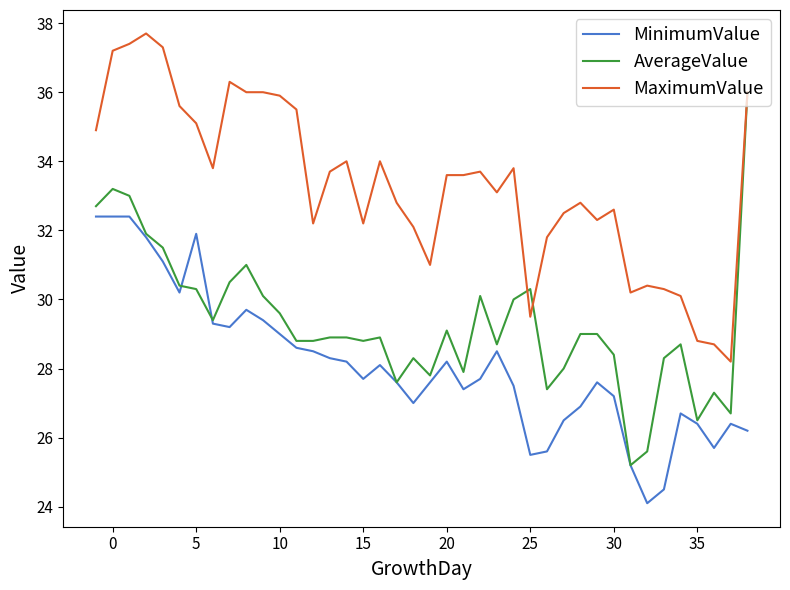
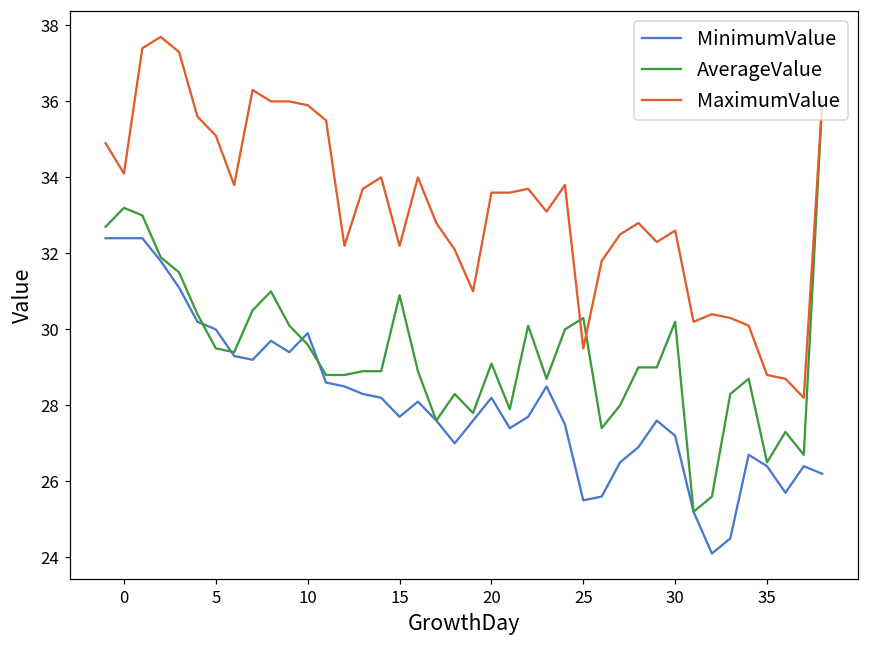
MaximumValue, 0: 37.2 -> 34.1
MinimumValue, 5: 31.9 -> 30.0
AverageValue, 5: 30.3 -> 29.5
MinimumValue, 10: 29.0 -> 29.9
AverageValue, 15: 28.8 -> 30.9
AverageValue, 30: 28.4 -> 30.2
